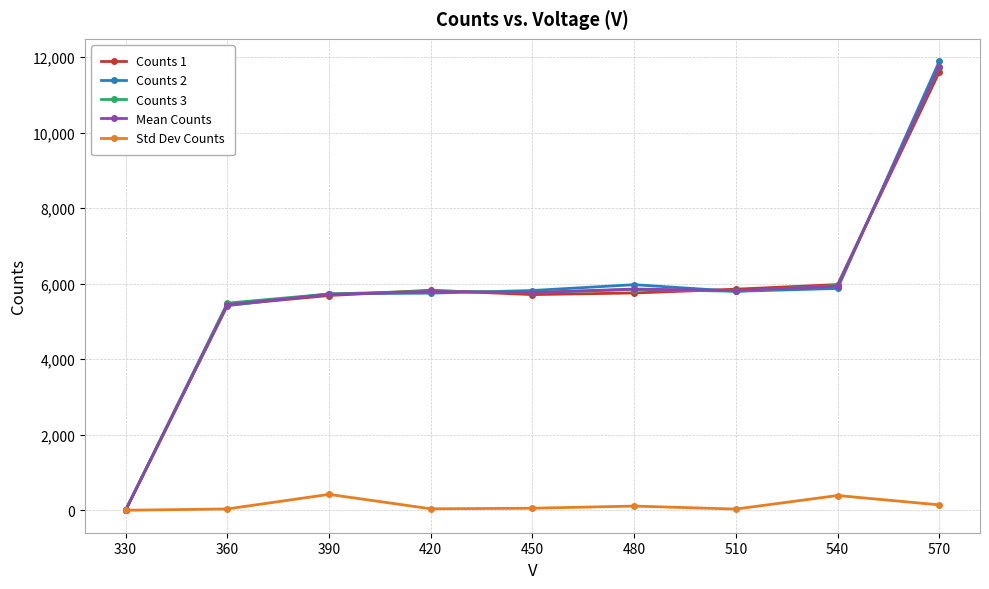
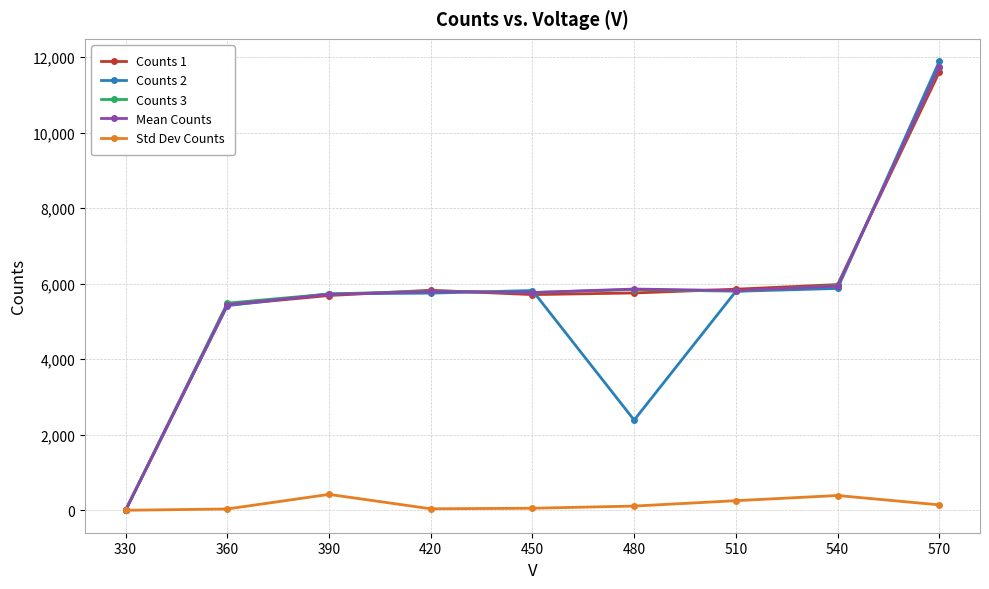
Counts 2, 480: 6,000 -> 2,400
Std Dev Counts, 510: 0 -> 300
